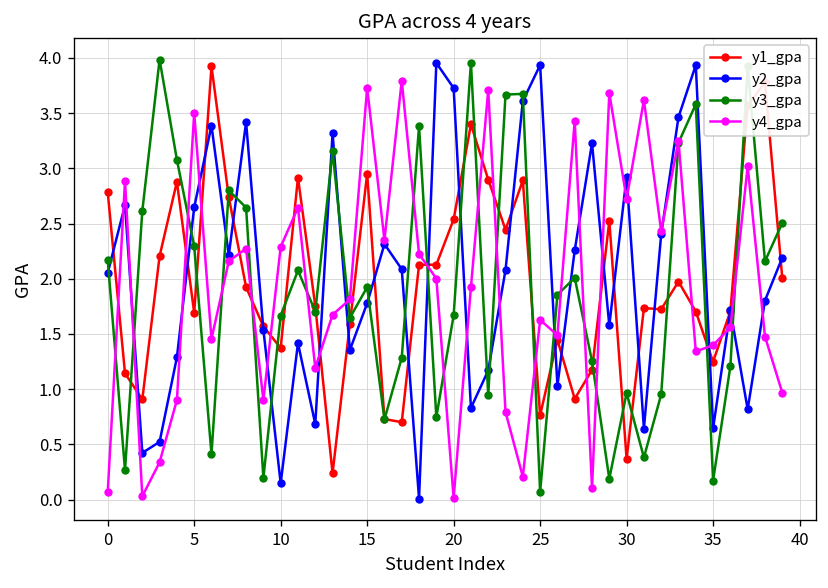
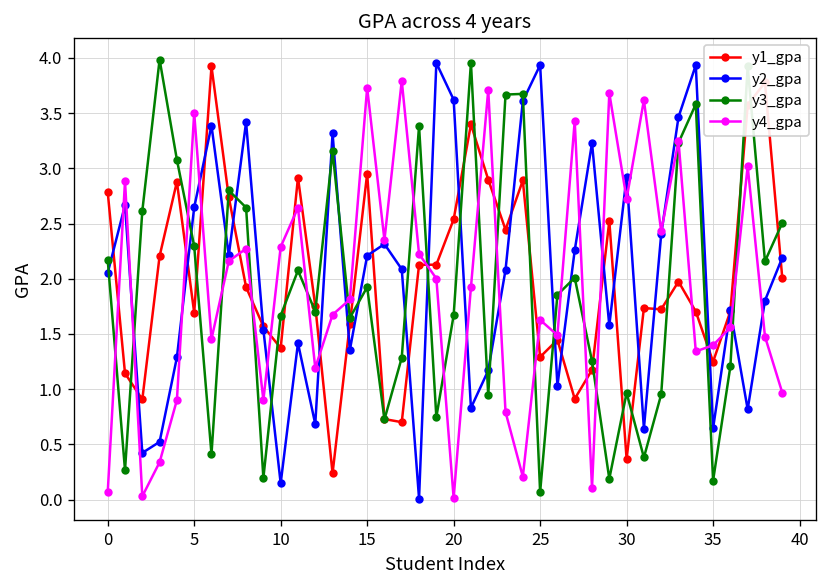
y2_gpa, 15: 1.8 -> 2.2
y2_gpa, 20: 3.7 -> 3.6
y1_gpa, 25: 0.8 -> 1.3
